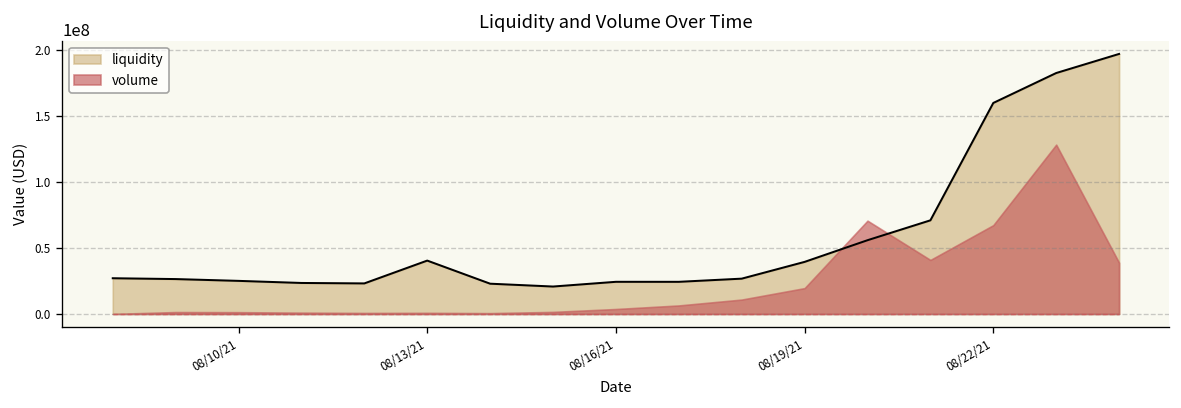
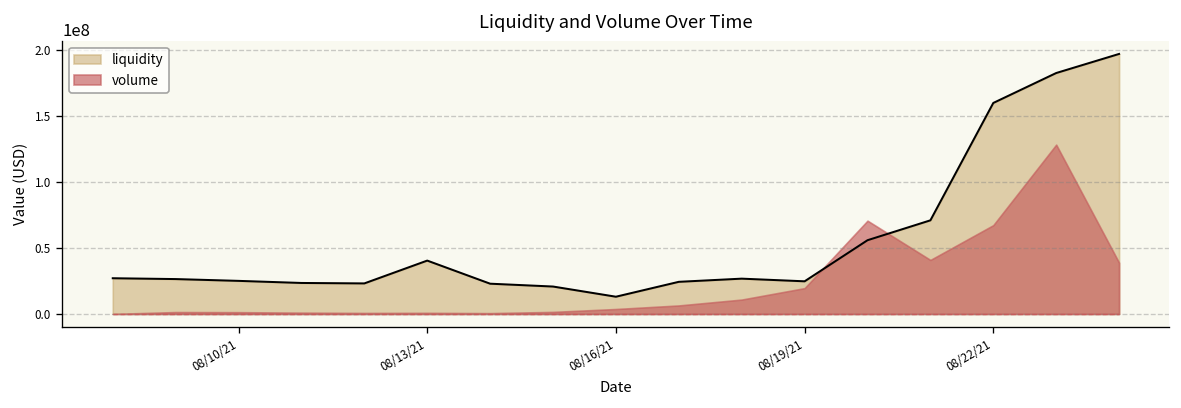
liquidity, 08/16/21: 24000000 -> 13000000
liquidity, 08/19/21: 39000000 -> 25000000
